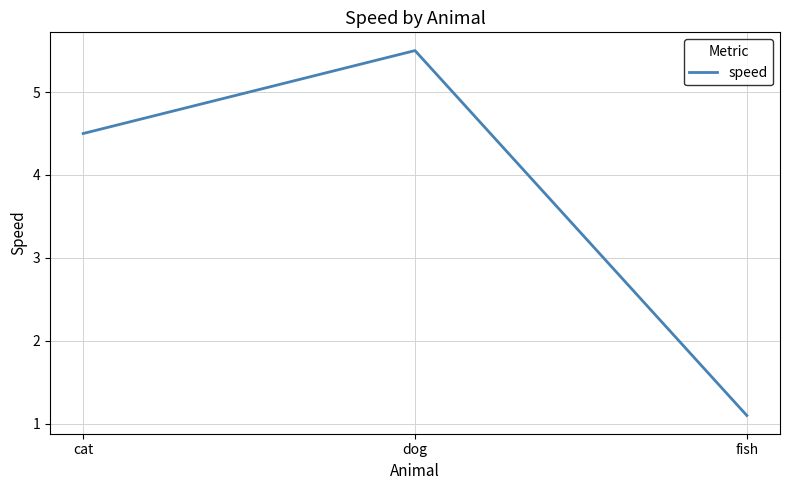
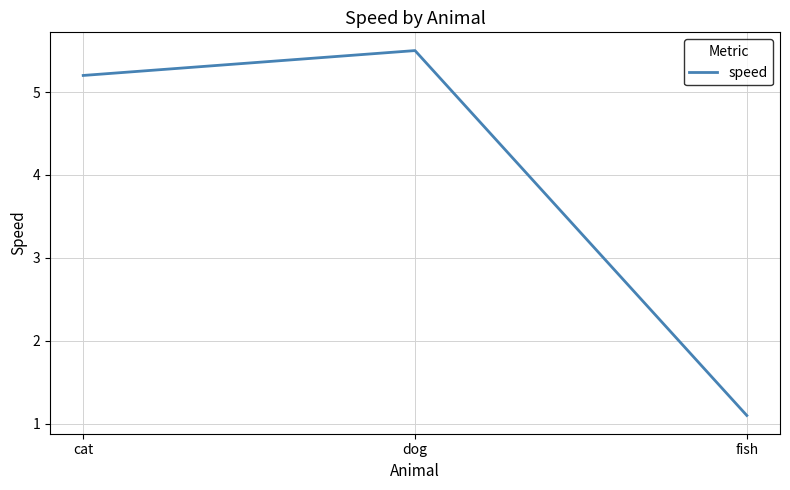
cat: 4.5 -> 5.2
